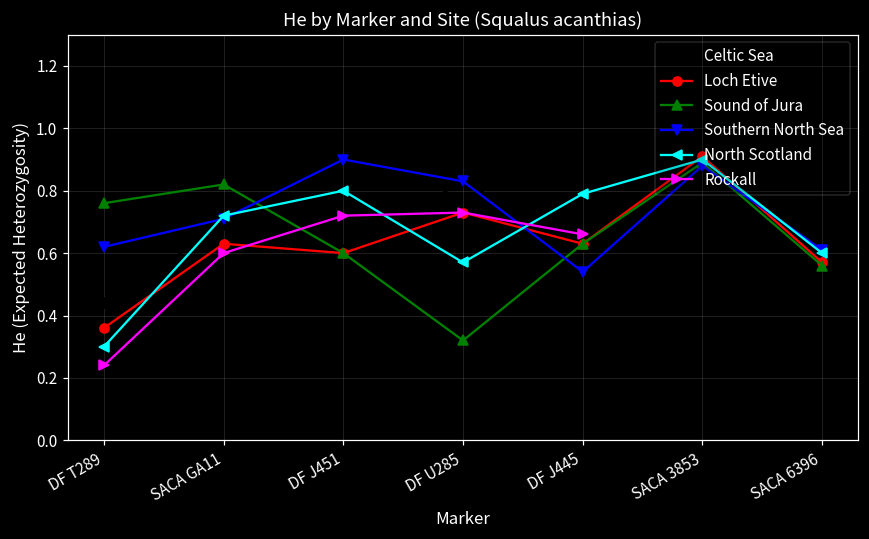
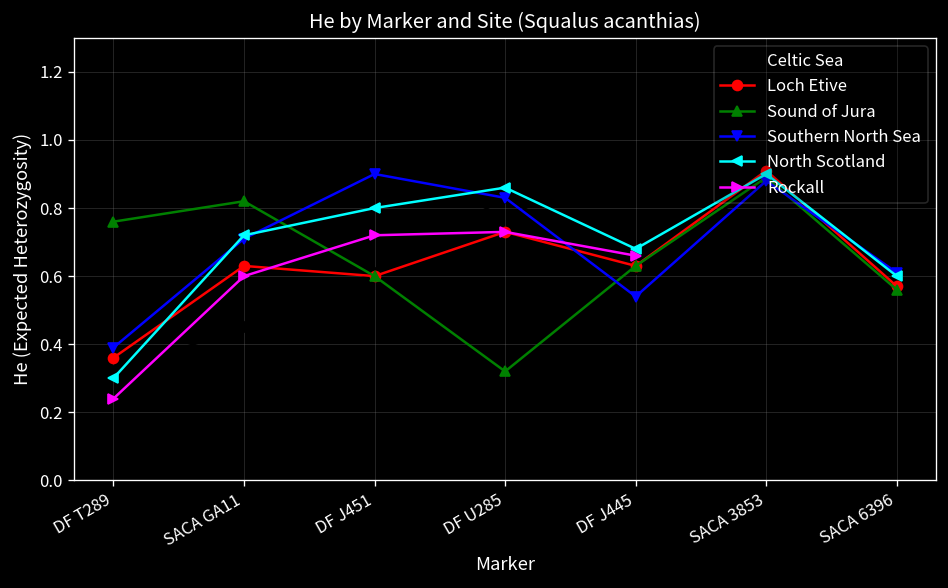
Celtic Sea, DF T289: 0.44 -> 0.32
Southern North Sea, DF T289: 0.62 -> 0.39
Celtic Sea, SACA GA11: 0.69 -> 0.45
North Scotland, DF U285: 0.57 -> 0.86
North Scotland, DF J445: 0.79 -> 0.68
